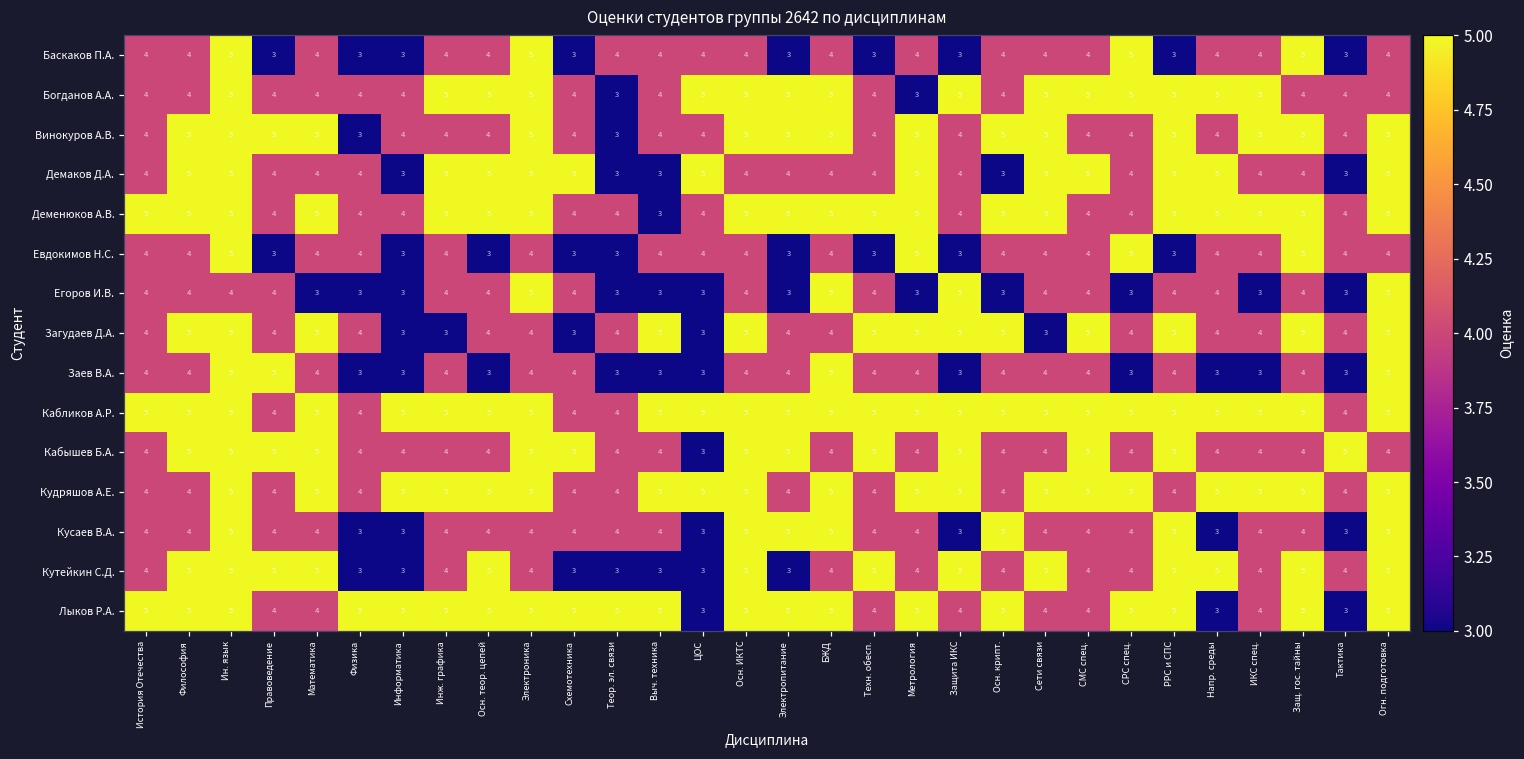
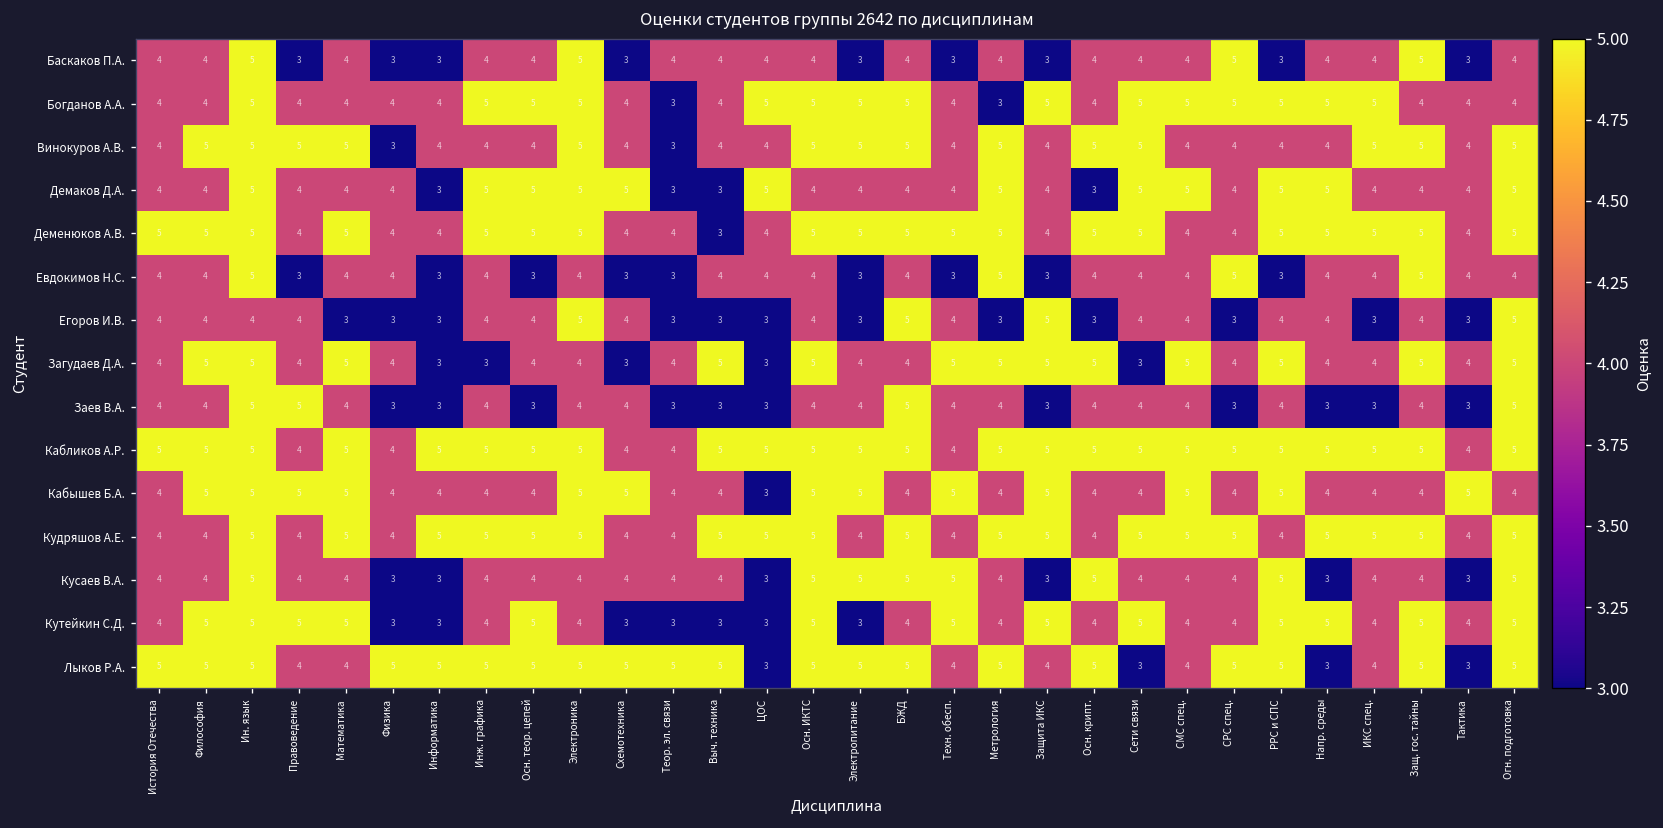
Винокуров А.В., РРС и СПС: 5 -> 4
Демаков Д.А., Философия: 5 -> 4
Демаков Д.А., Тактика: 3 -> 4
Кабликов А.Р., Техн. обесп.: 5 -> 4
Кусаев В.А., Техн. обесп.: 4 -> 5
Лыков Р.А., Сети связи: 4 -> 3
